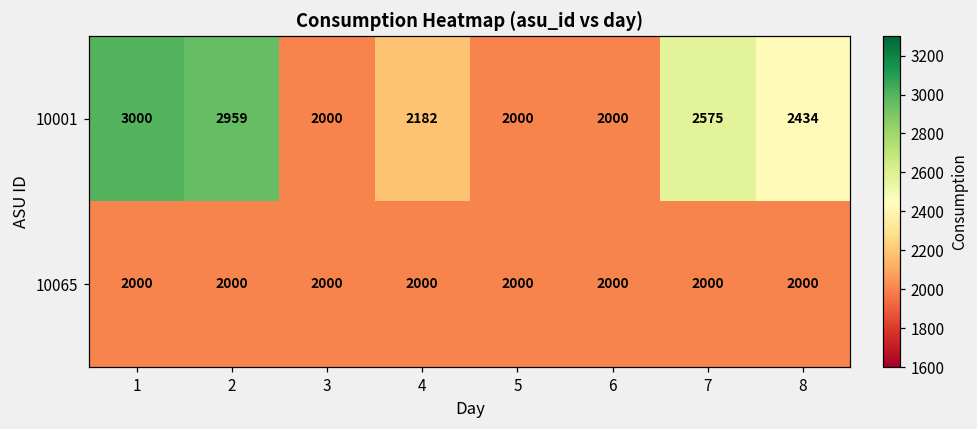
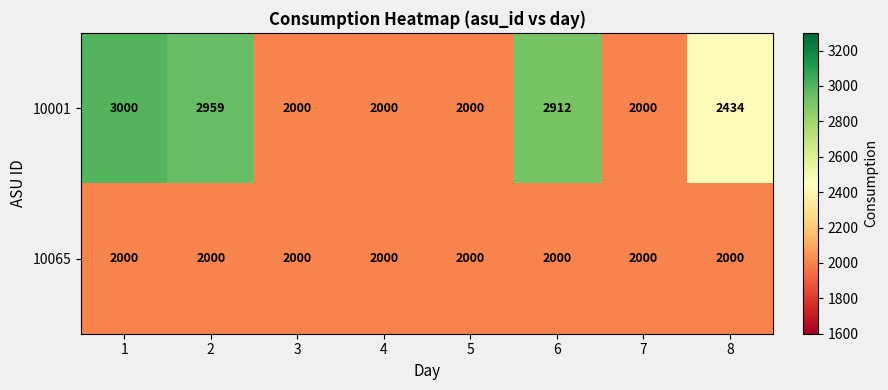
10001, 4: 2182 -> 2000
10001, 6: 2000 -> 2912
10001, 7: 2575 -> 2000
